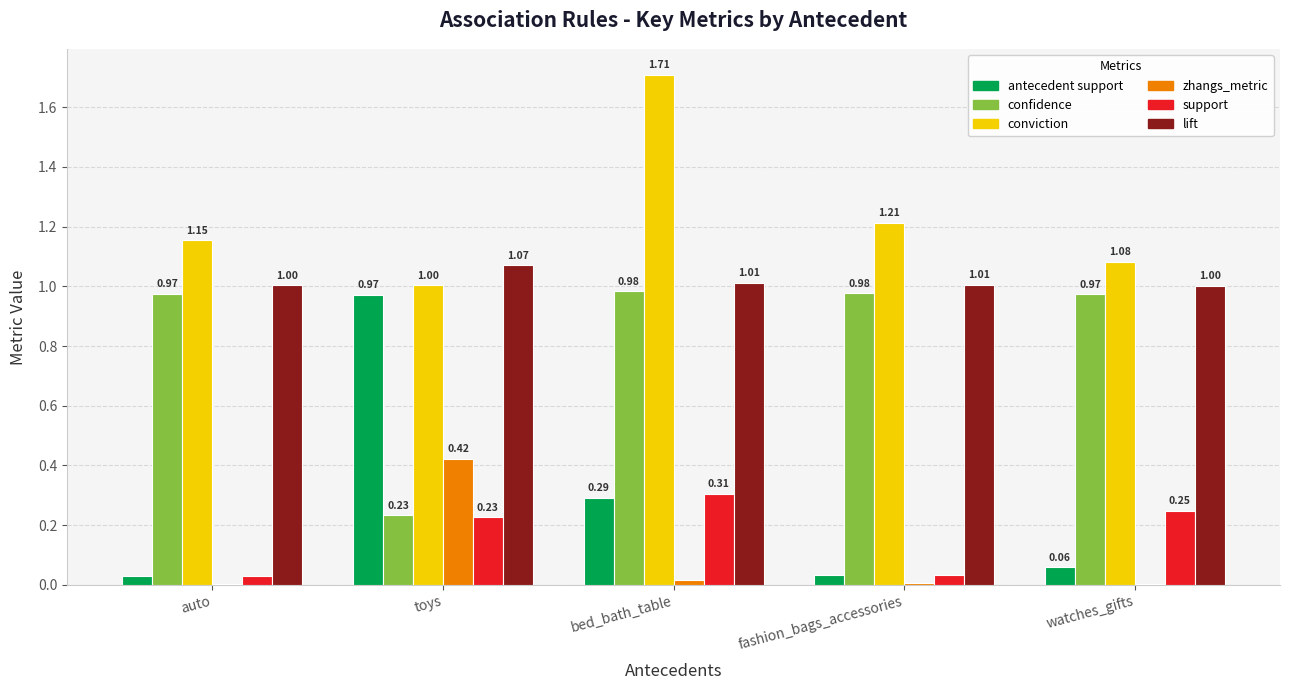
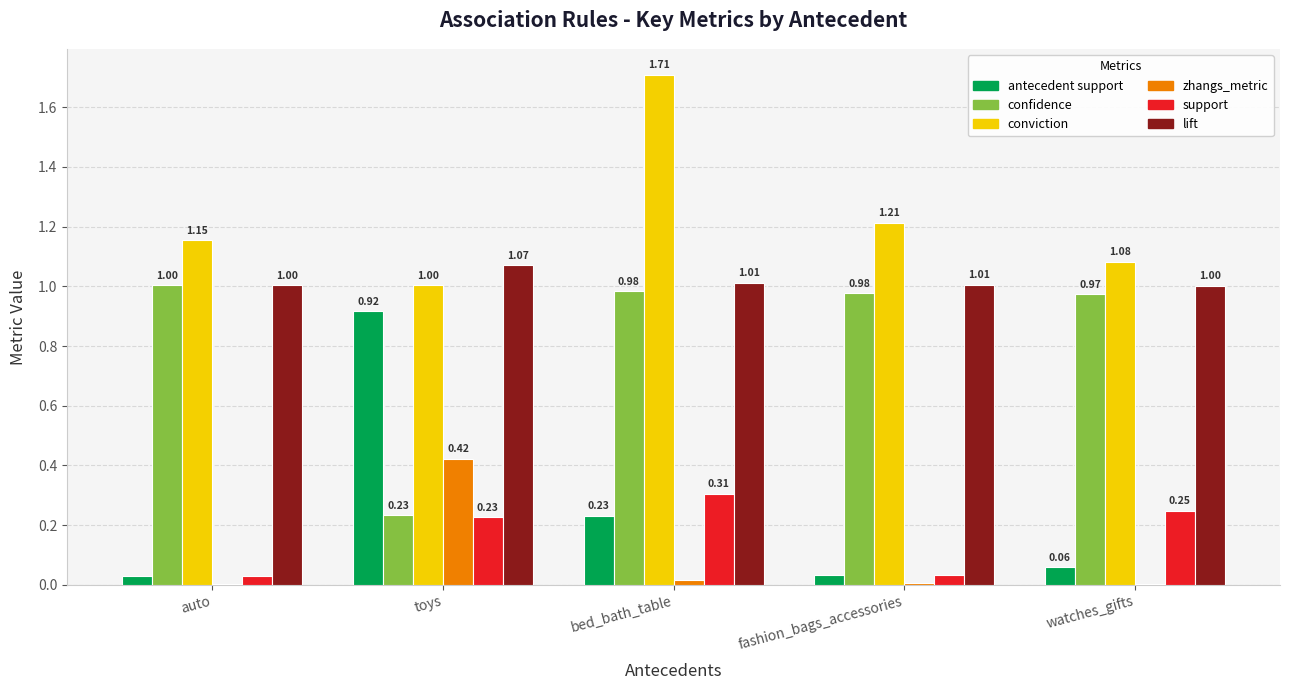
confidence, auto: 0.97 -> 1.00
antecedent support, toys: 0.97 -> 0.92
antecedent support, bed_bath_table: 0.29 -> 0.23
